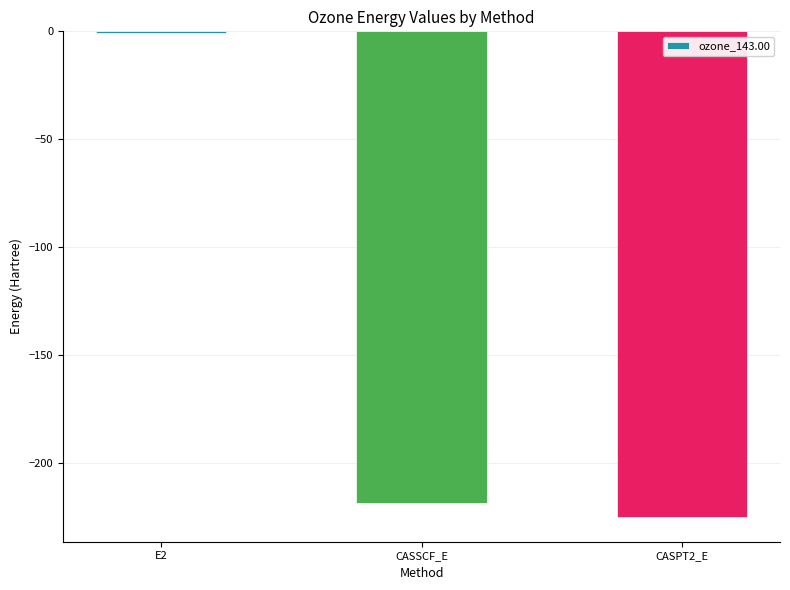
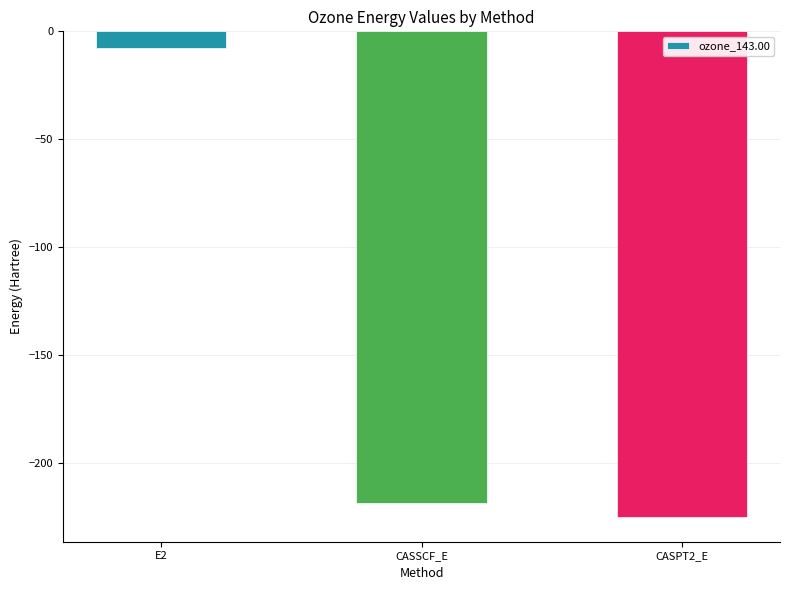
E2: -1 -> -8
